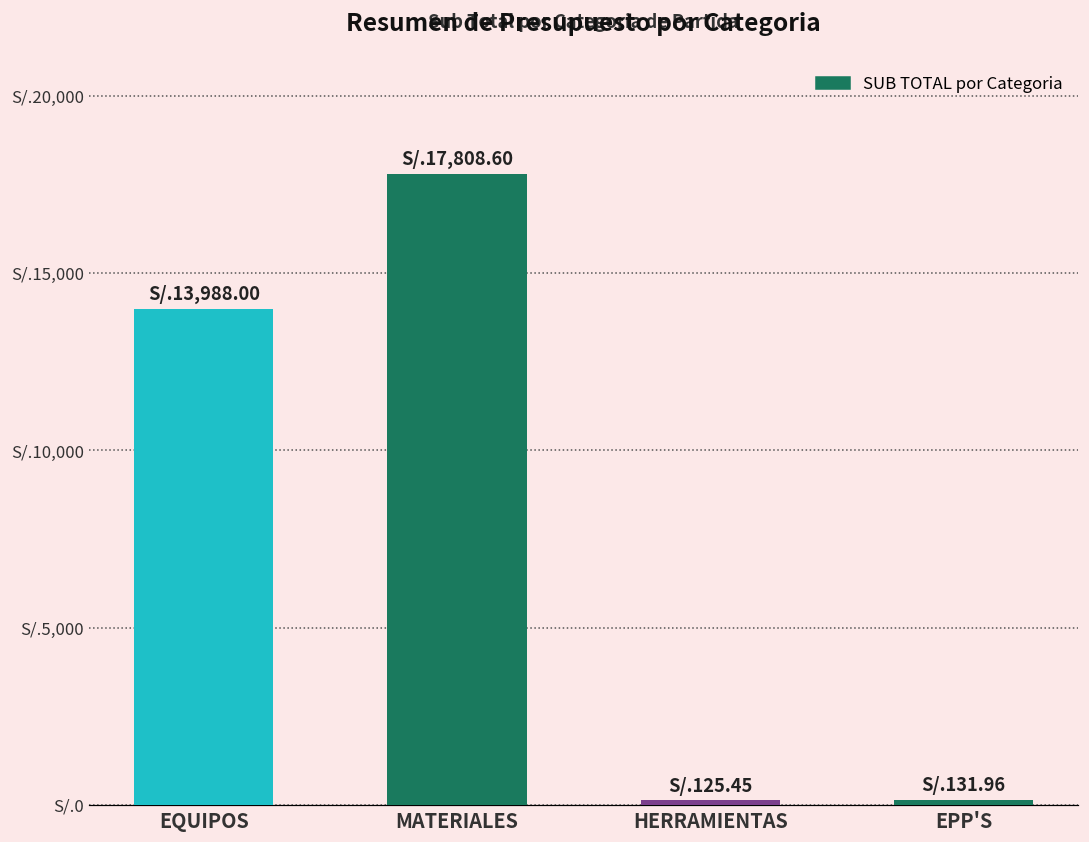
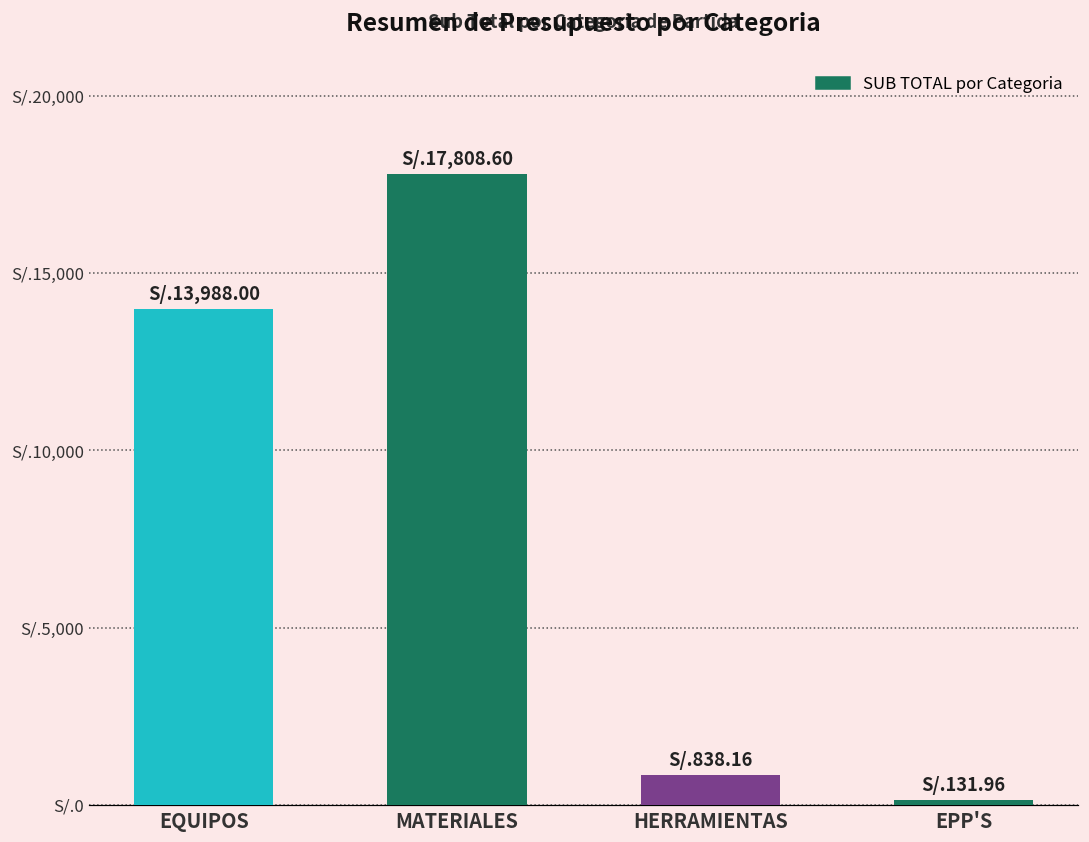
HERRAMIENTAS: 125.45 -> 838.16
